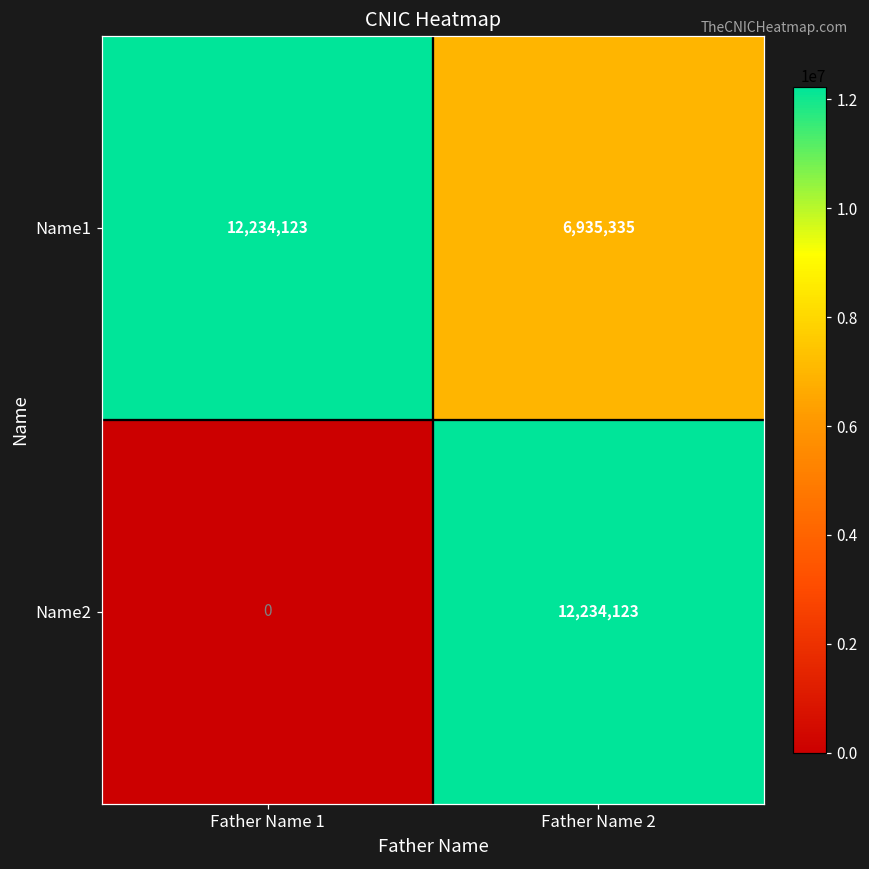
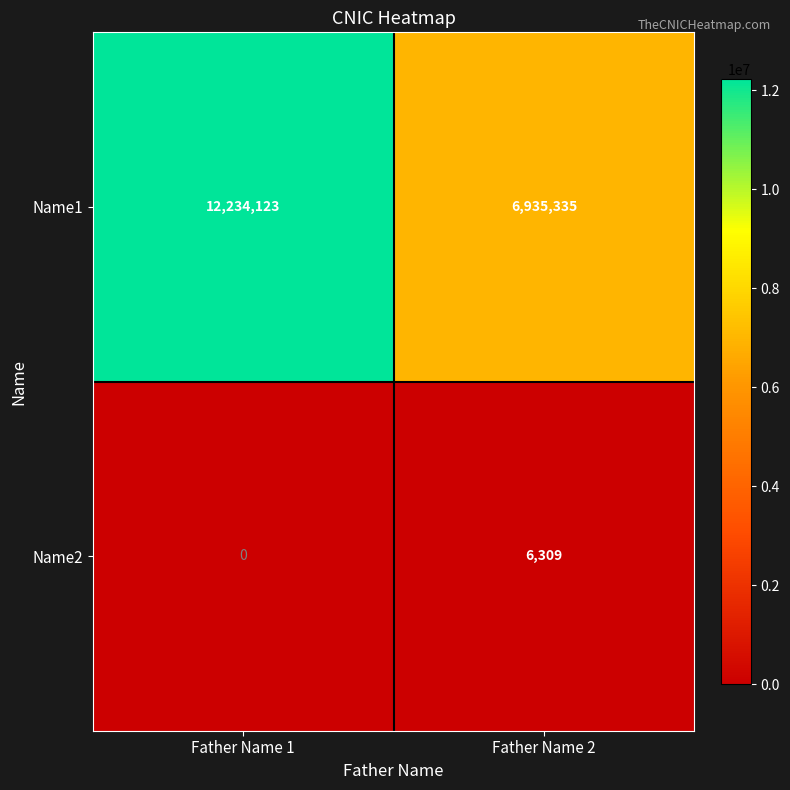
Name2, Father Name 2: 12,234,123 -> 6,309
